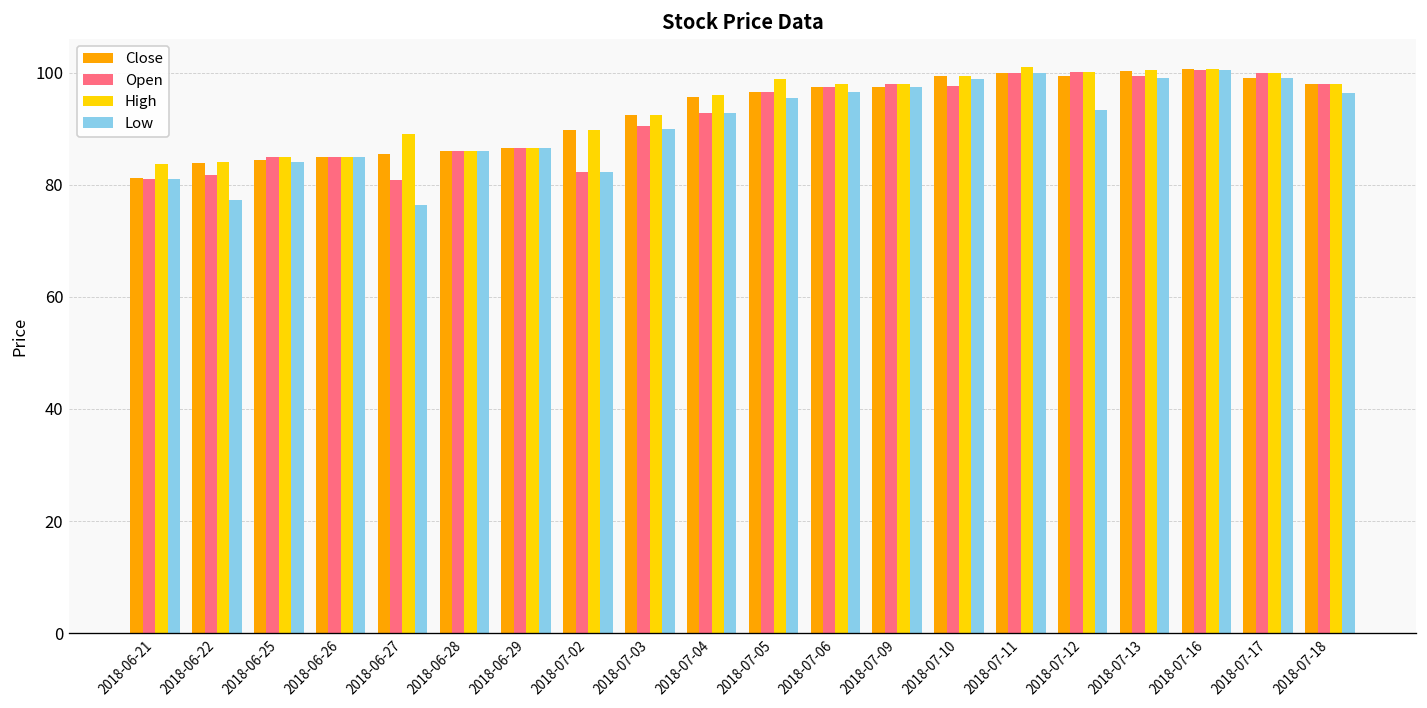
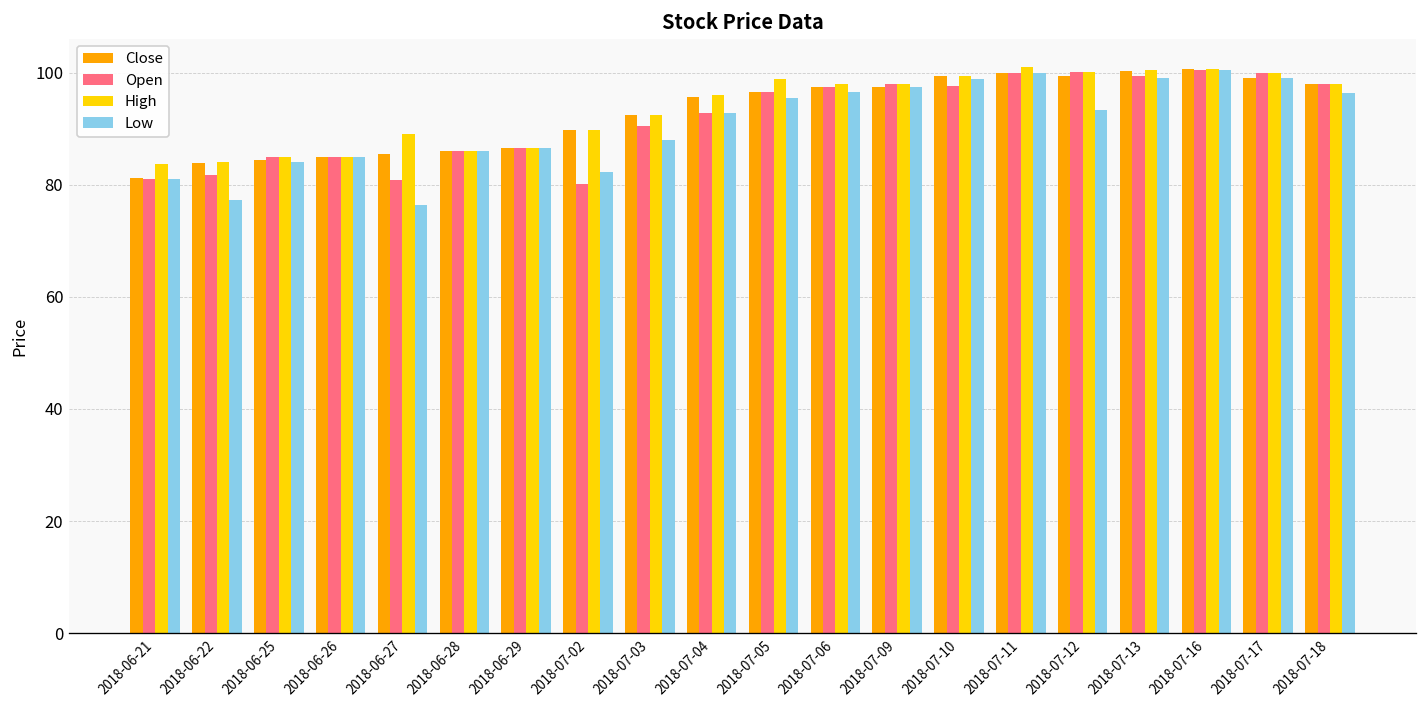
Open, 2018-07-02: 82 -> 80
Low, 2018-07-03: 90 -> 88
